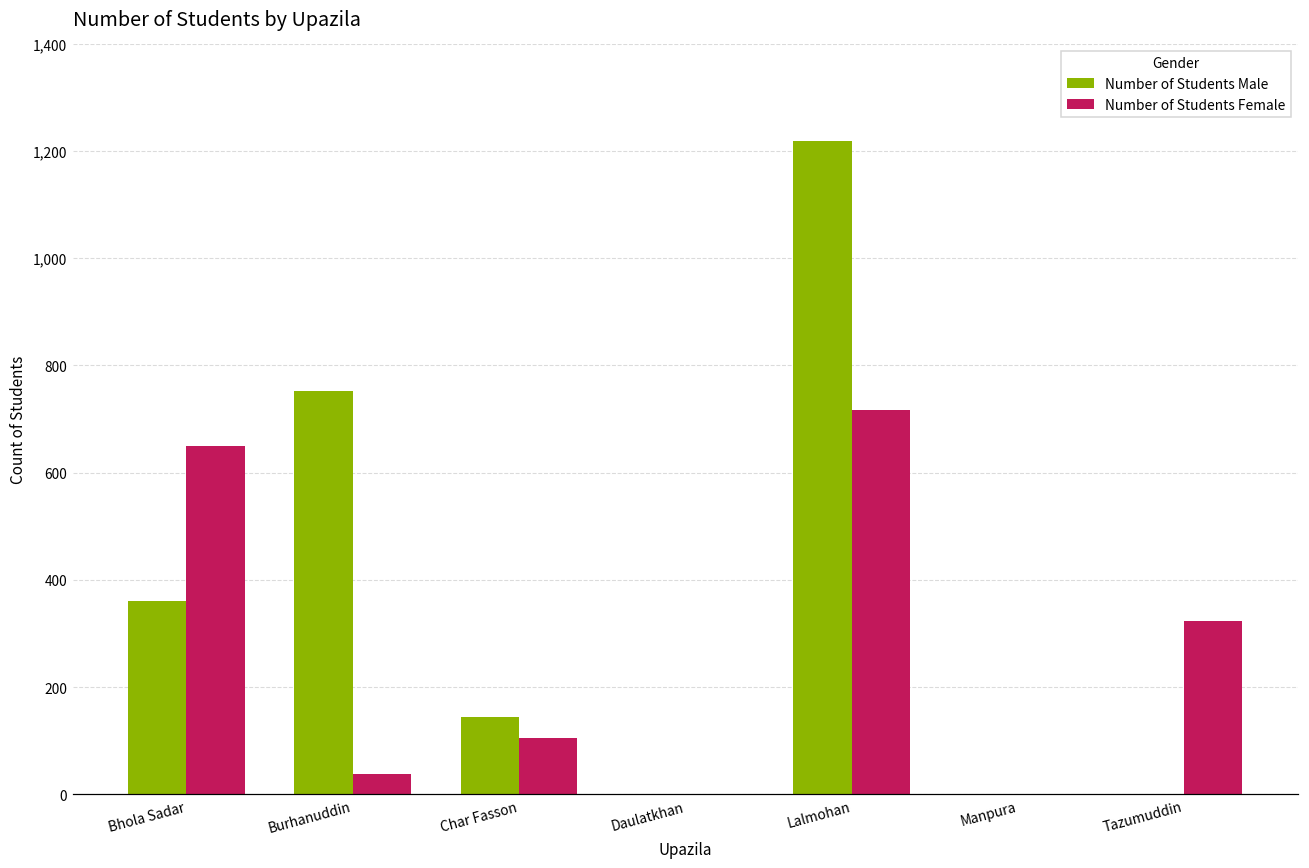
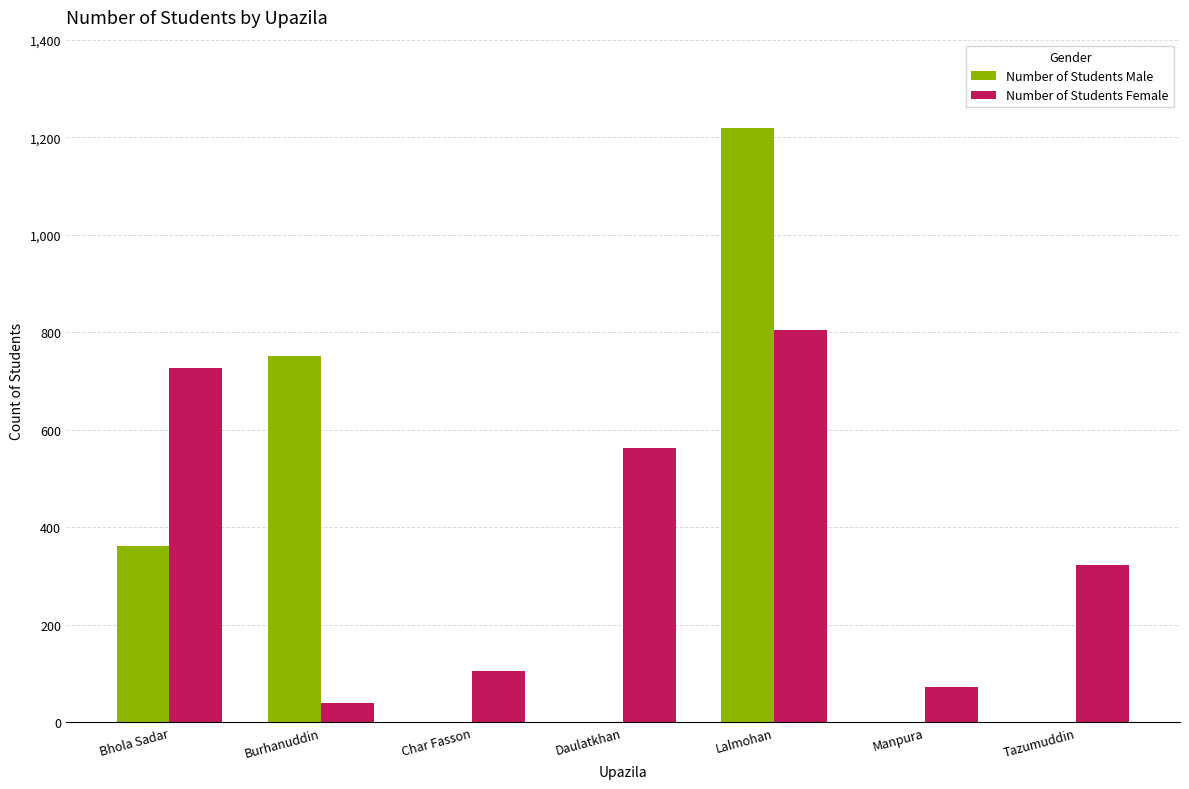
Number of Students Female, Bhola Sadar: 650 -> 730
Number of Students Male, Char Fasson: 140 -> 0
Number of Students Female, Daulatkhan: 0 -> 560
Number of Students Female, Lalmohan: 720 -> 810
Number of Students Female, Manpura: 0 -> 70
